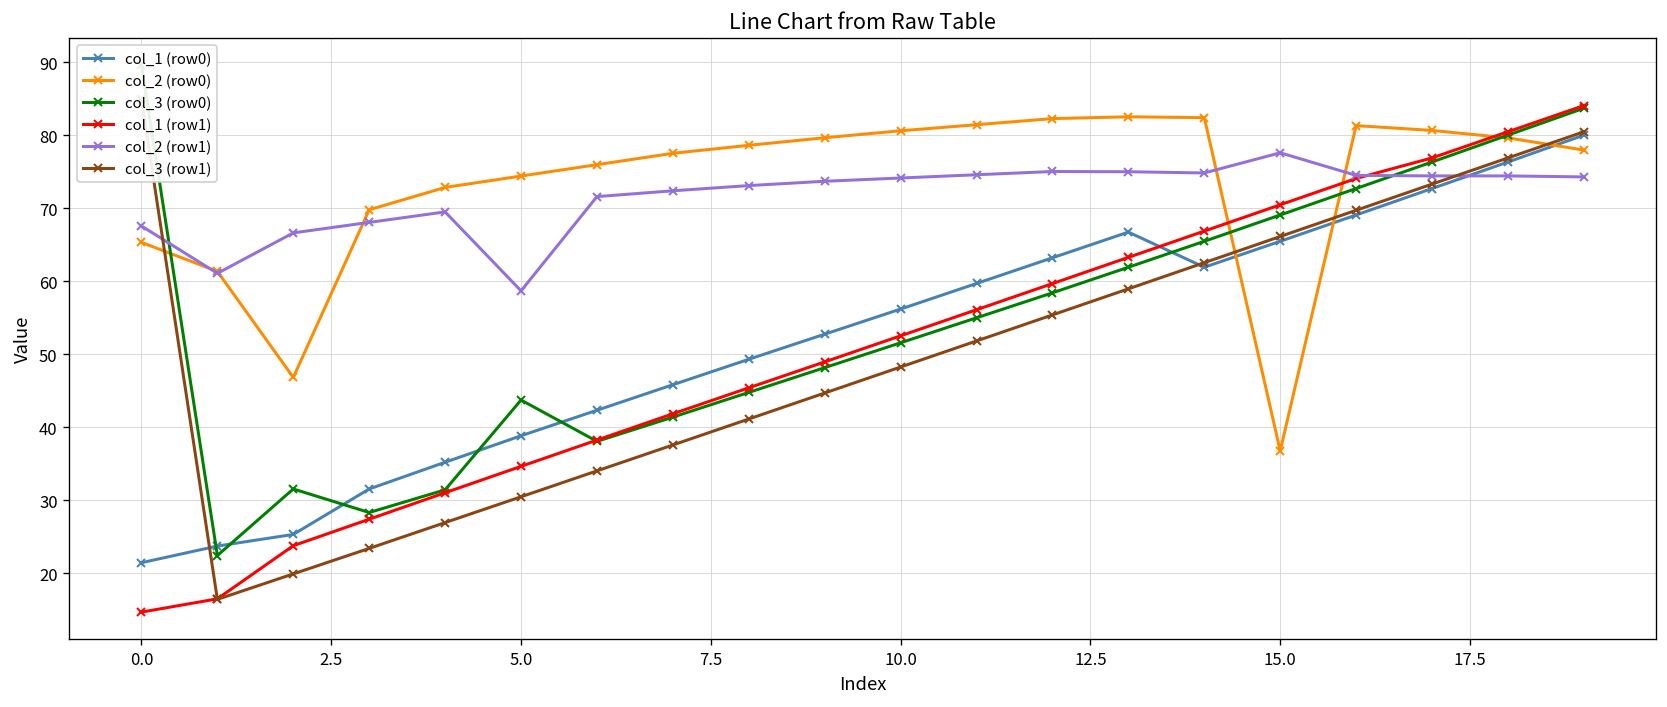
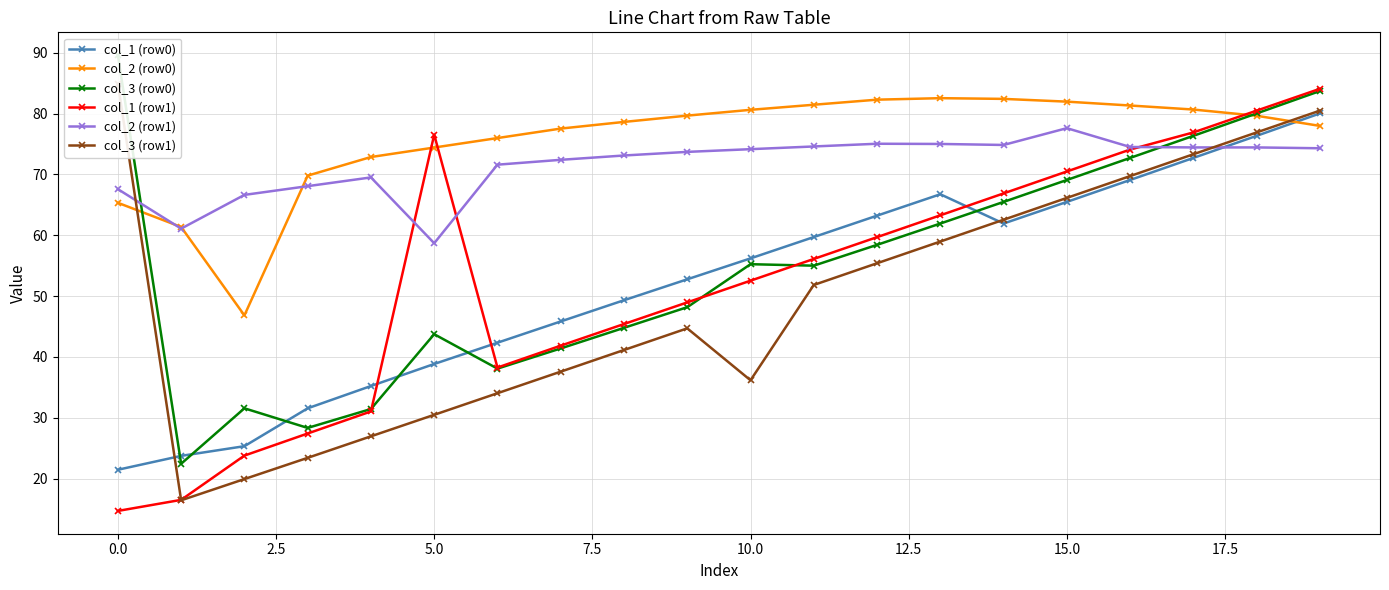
col_1 (row1), 5.0: 35 -> 77
col_3 (row0), 10.0: 52 -> 55
col_3 (row1), 10.0: 48 -> 36
col_2 (row0), 15.0: 37 -> 82
